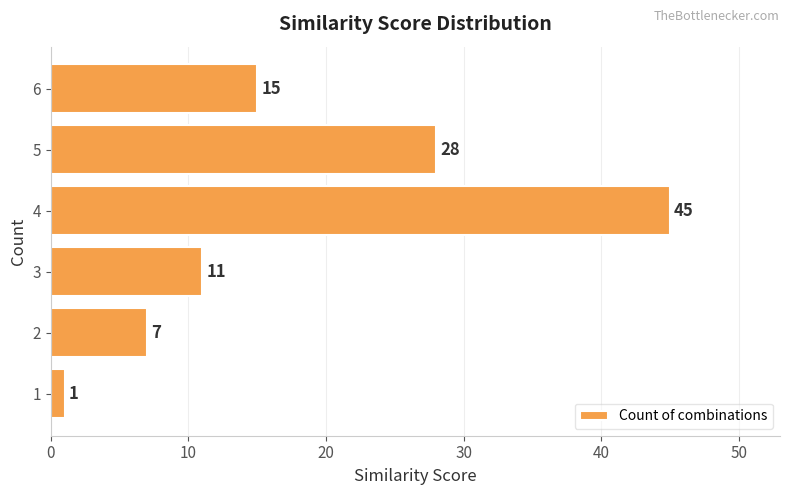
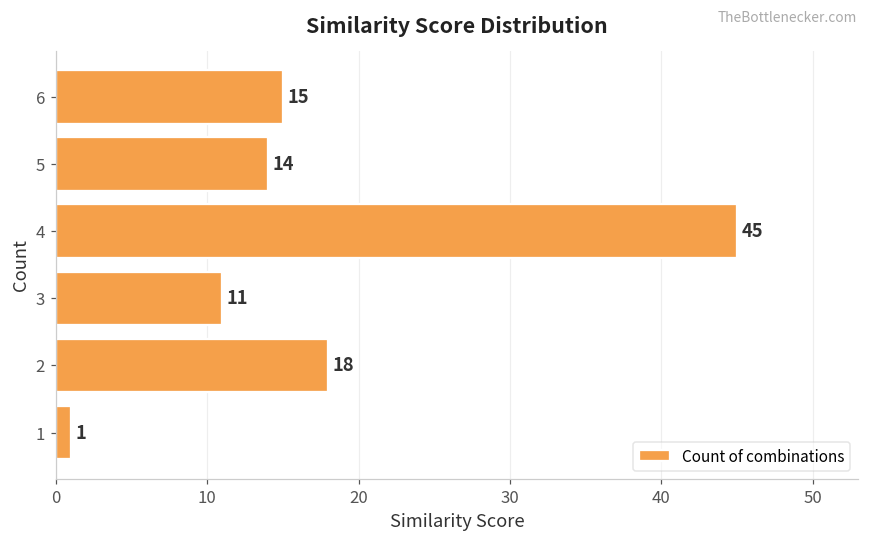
5: 28 -> 14
2: 7 -> 18
